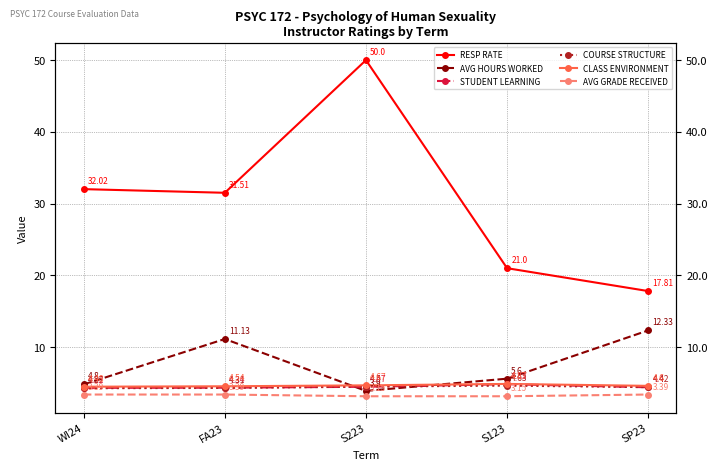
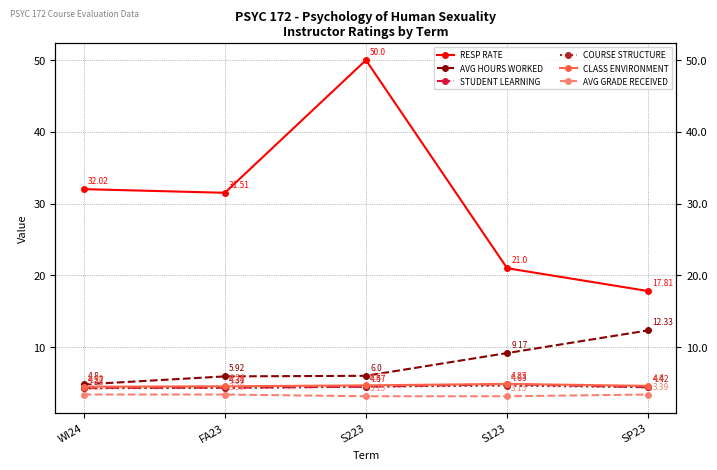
AVG HOURS WORKED, FA23: 11.13 -> 5.92
AVG HOURS WORKED, S223: 3.9 -> 6.0
AVG HOURS WORKED, S123: 5.6 -> 9.17
